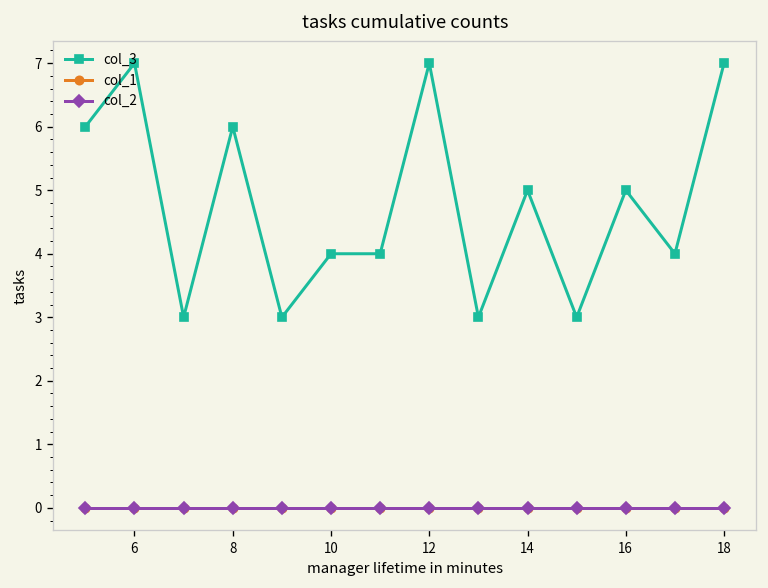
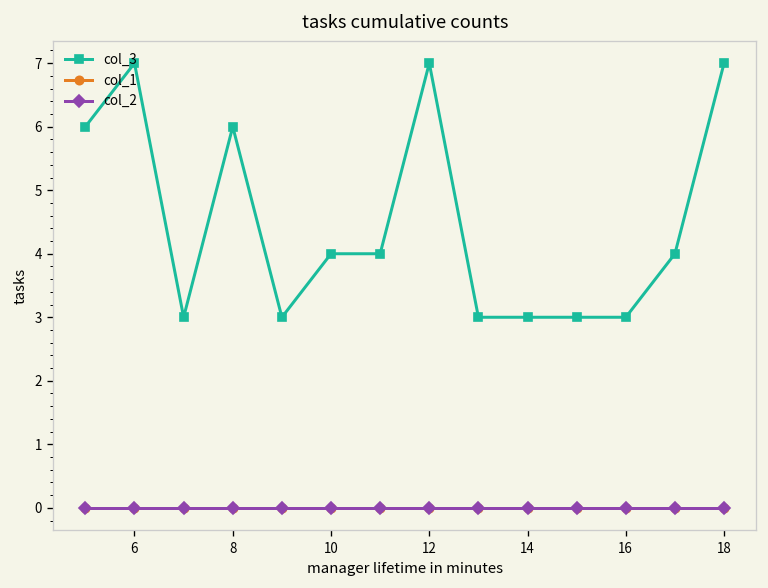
col_3, 14: 5 -> 3
col_3, 16: 5 -> 3
